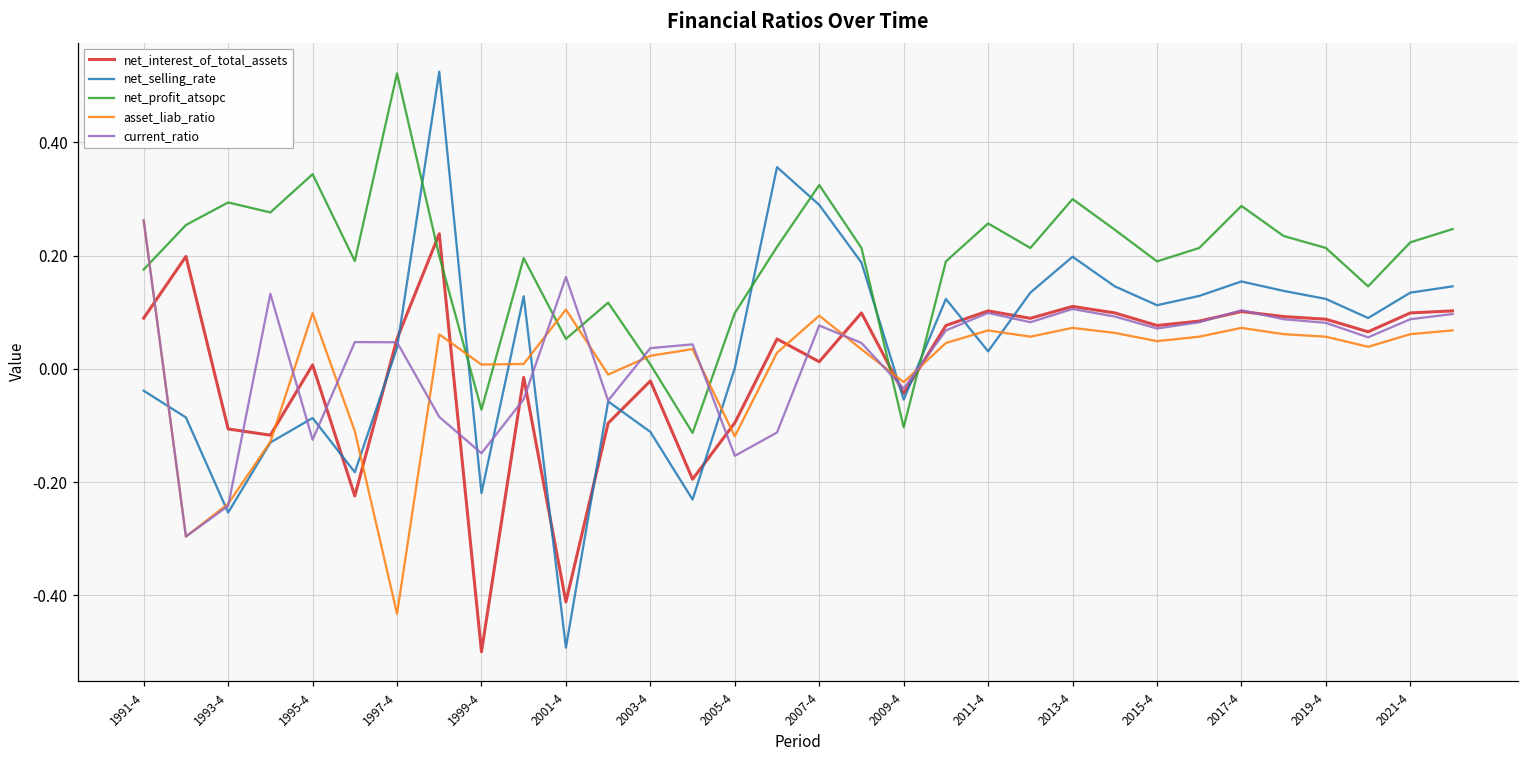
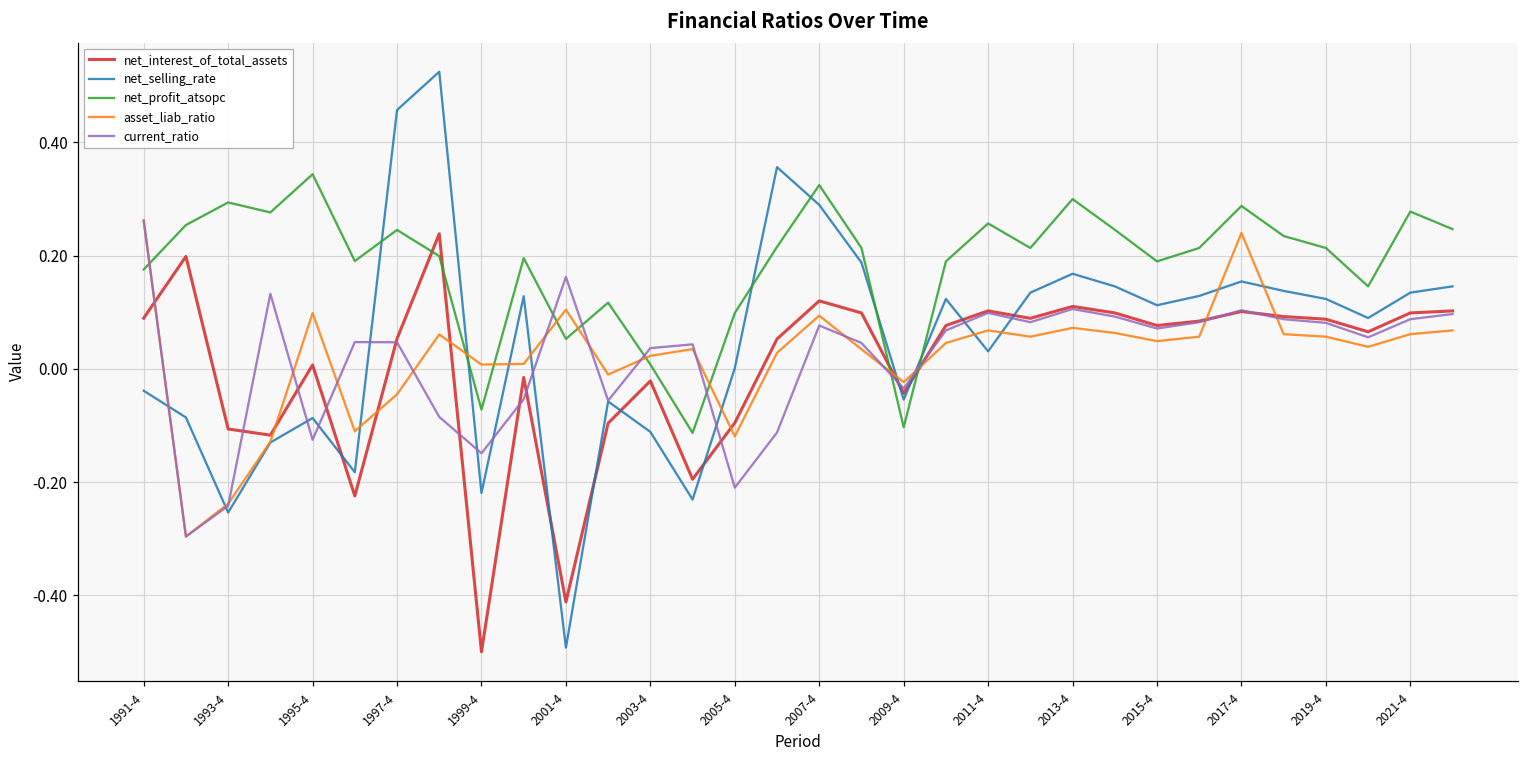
net_selling_rate, 1997-4: 0.04 -> 0.46
net_profit_atsopc, 1997-4: 0.52 -> 0.25
asset_liab_ratio, 1997-4: -0.43 -> -0.04
current_ratio, 2005-4: -0.15 -> -0.21
net_interest_of_total_assets, 2007-4: 0.01 -> 0.12
net_selling_rate, 2013-4: 0.20 -> 0.17
asset_liab_ratio, 2017-4: 0.07 -> 0.24
net_profit_atsopc, 2021-4: 0.22 -> 0.28
